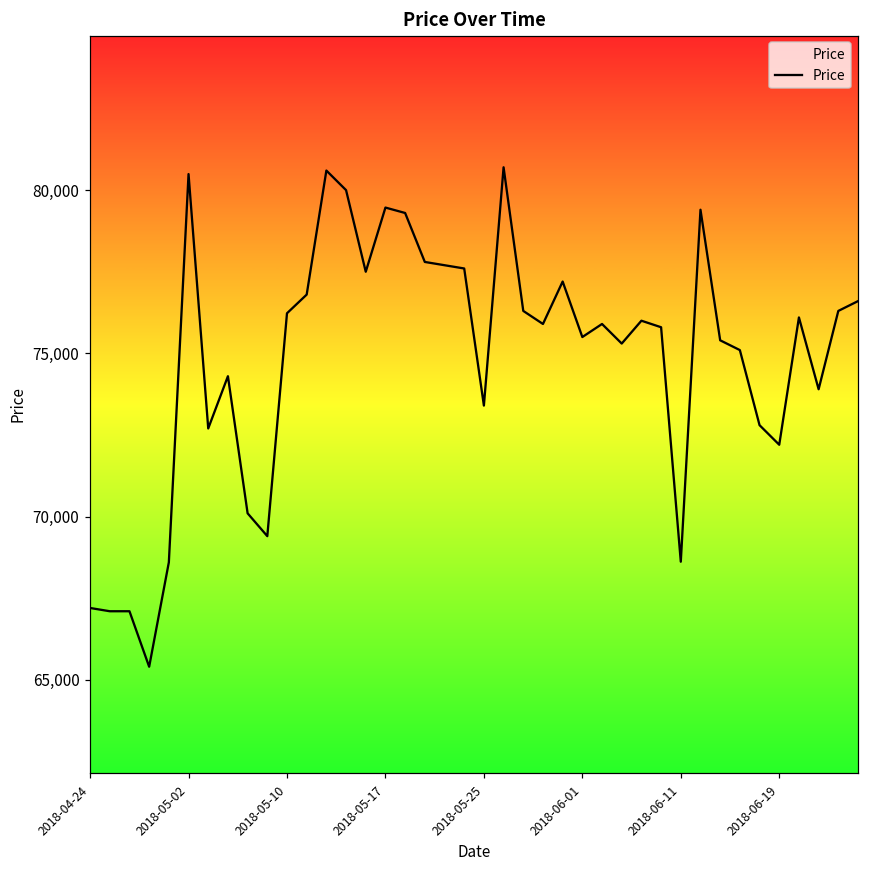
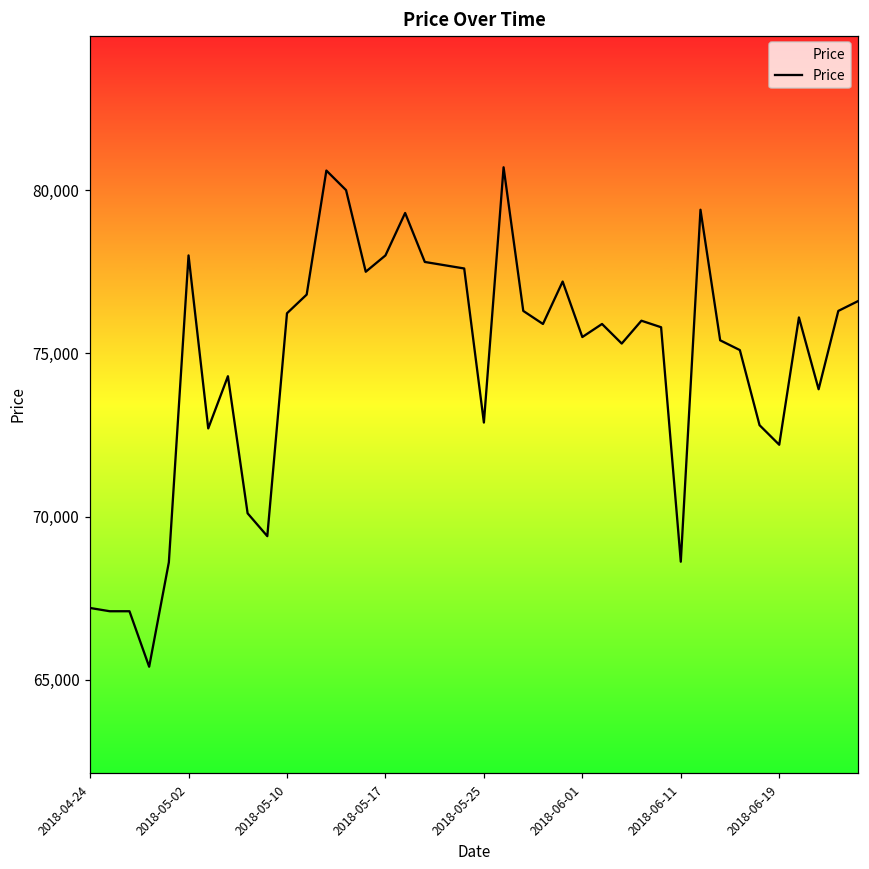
2018-05-02: 80,500 -> 78,000
2018-05-17: 79,500 -> 78,000
2018-05-25: 73,400 -> 72,900
